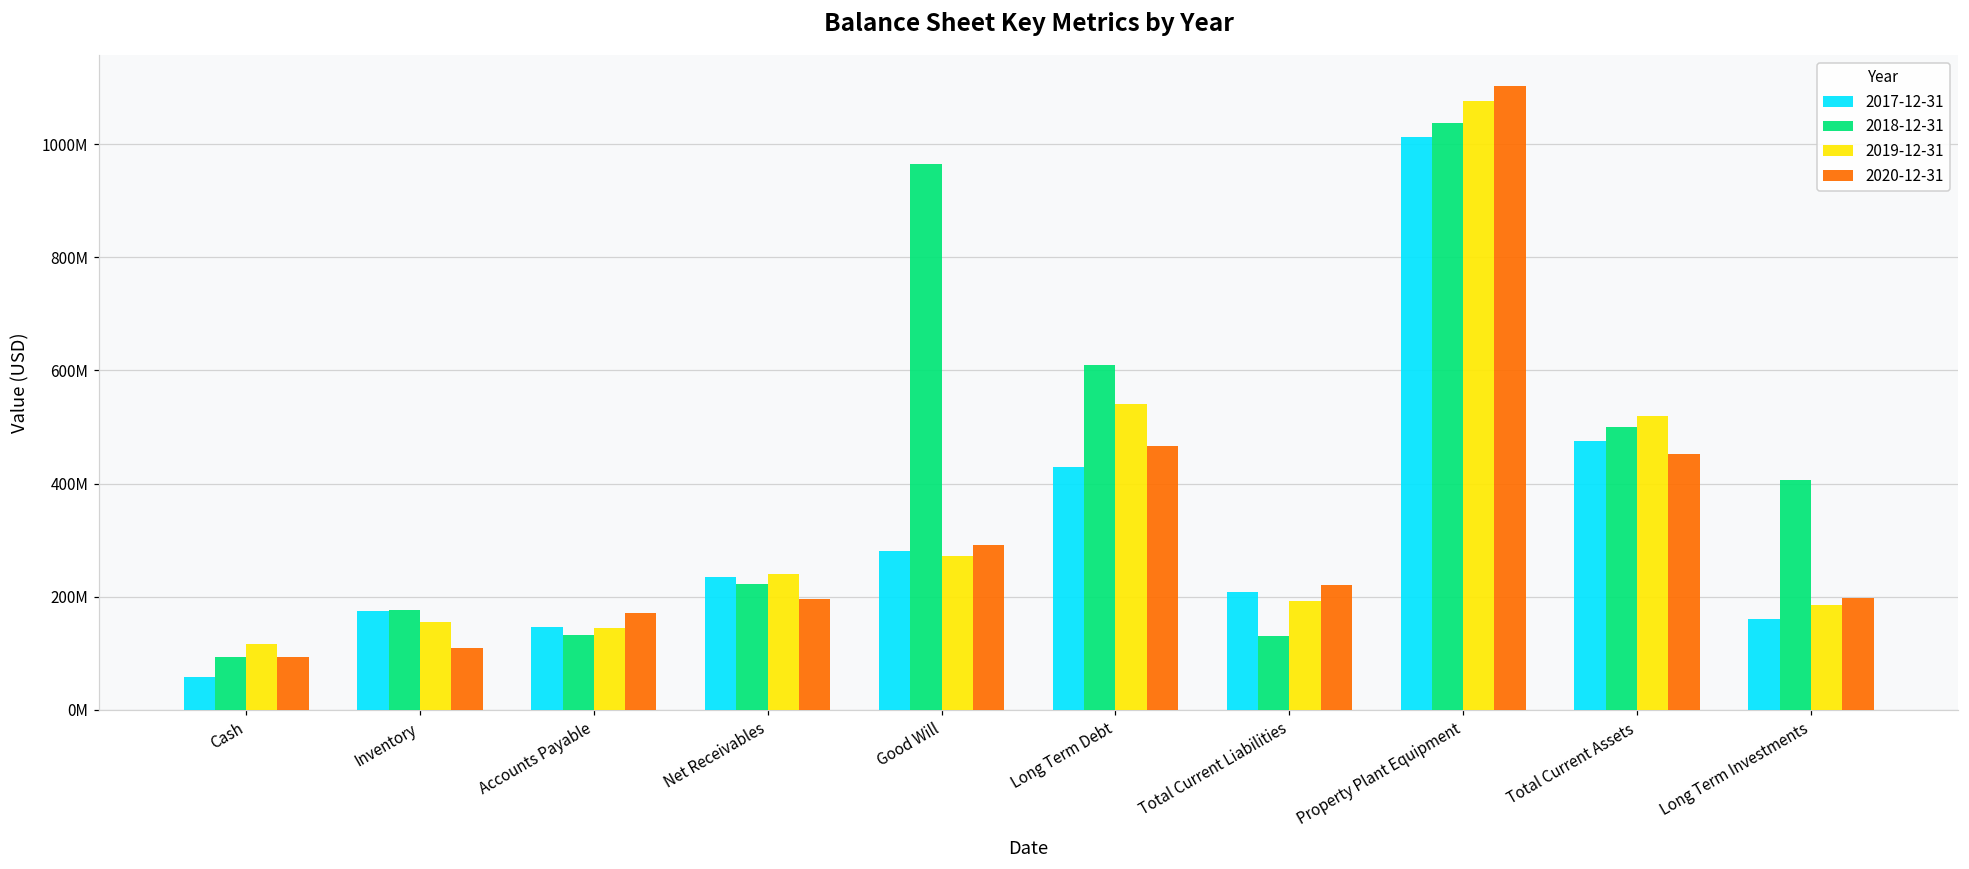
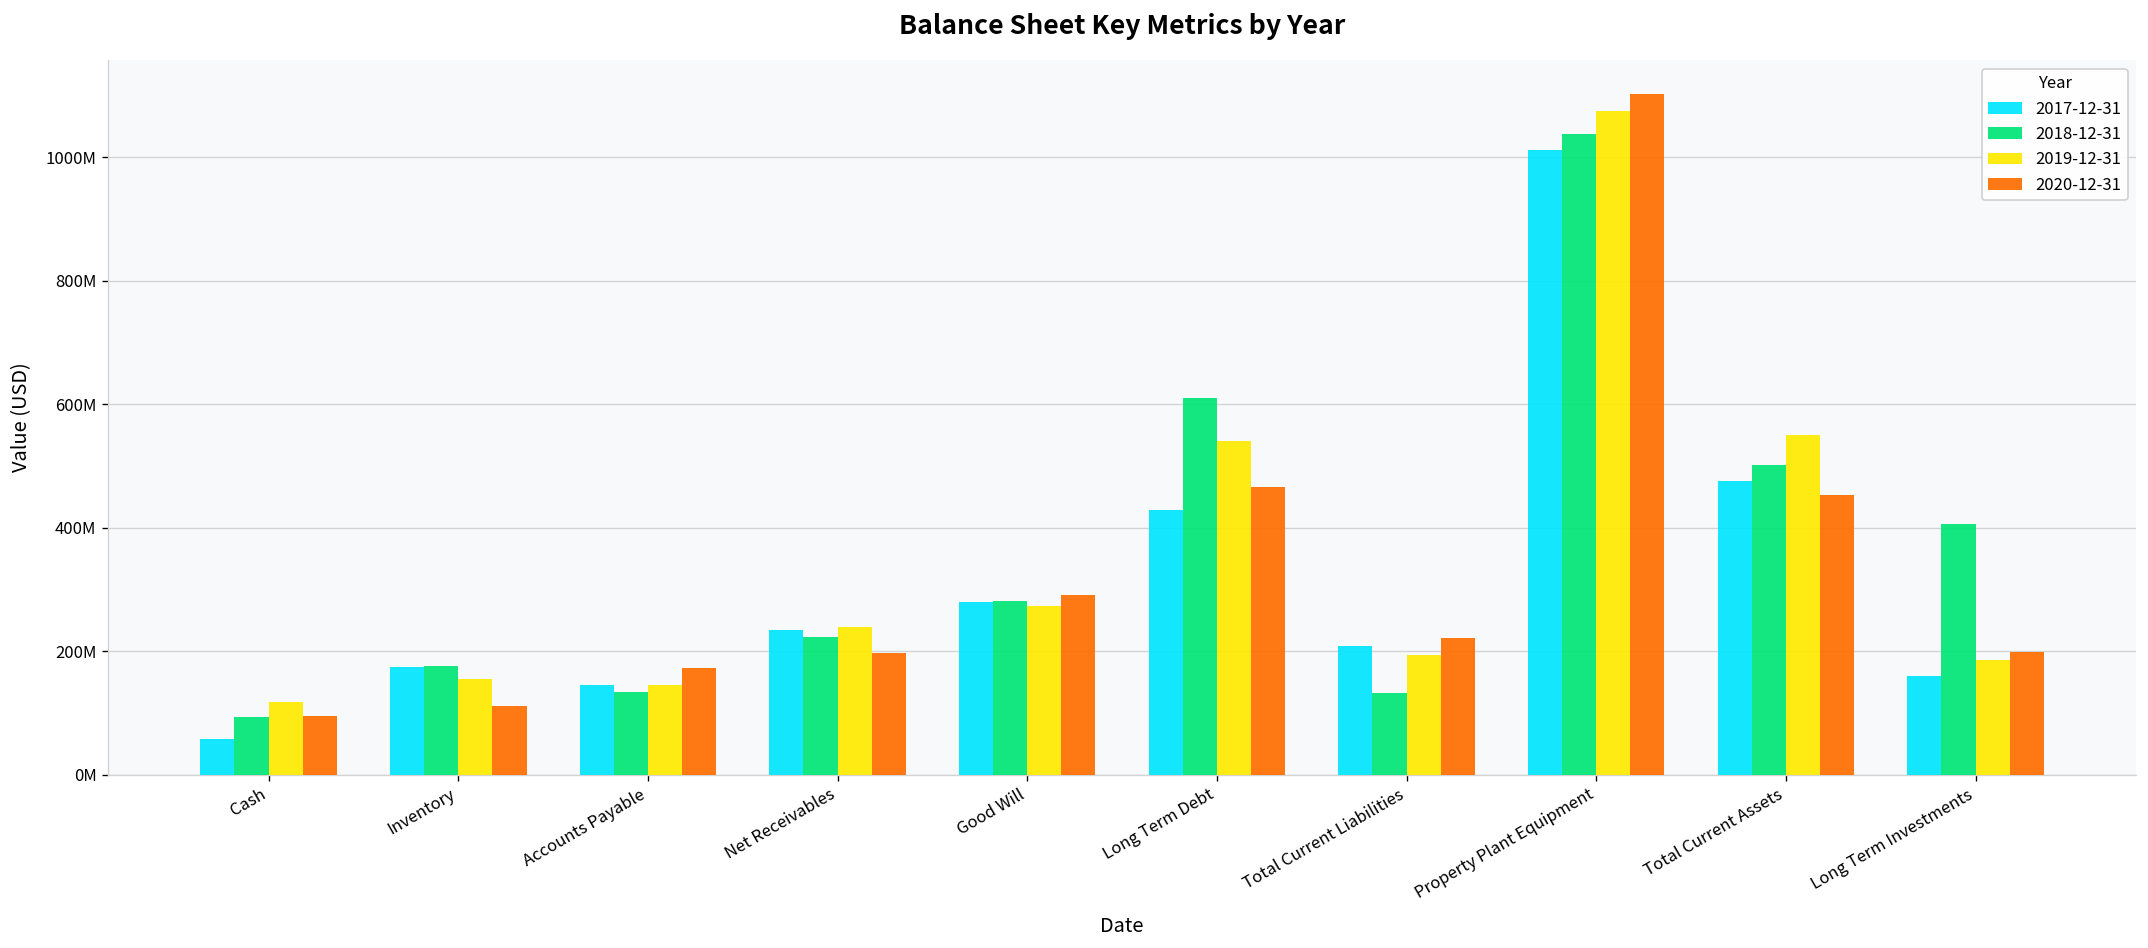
2018-12-31, Good Will: 970000000 -> 280000000
2019-12-31, Total Current Assets: 520000000 -> 550000000
